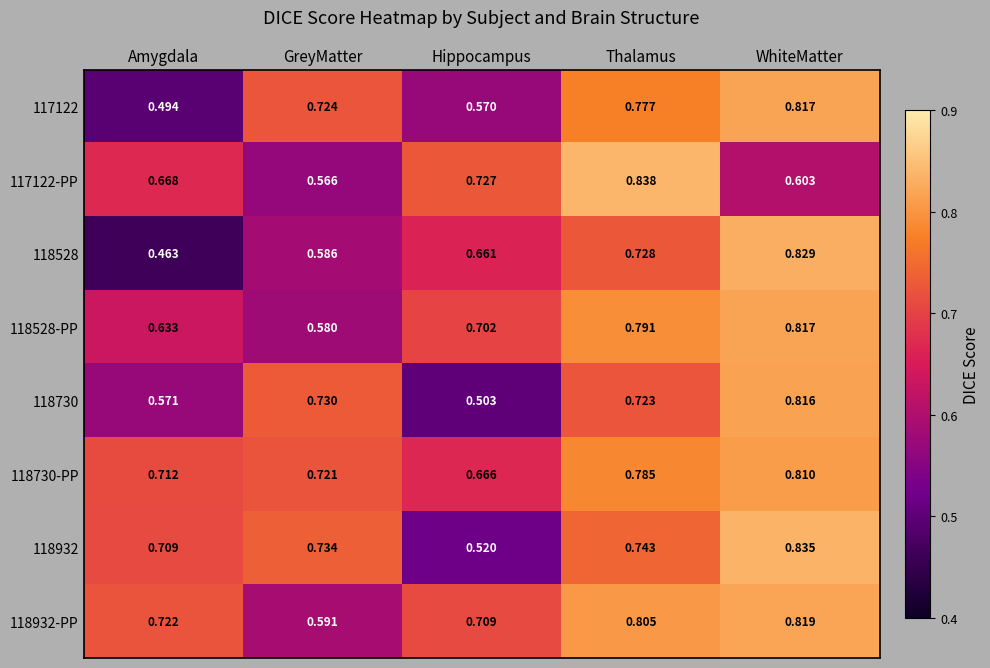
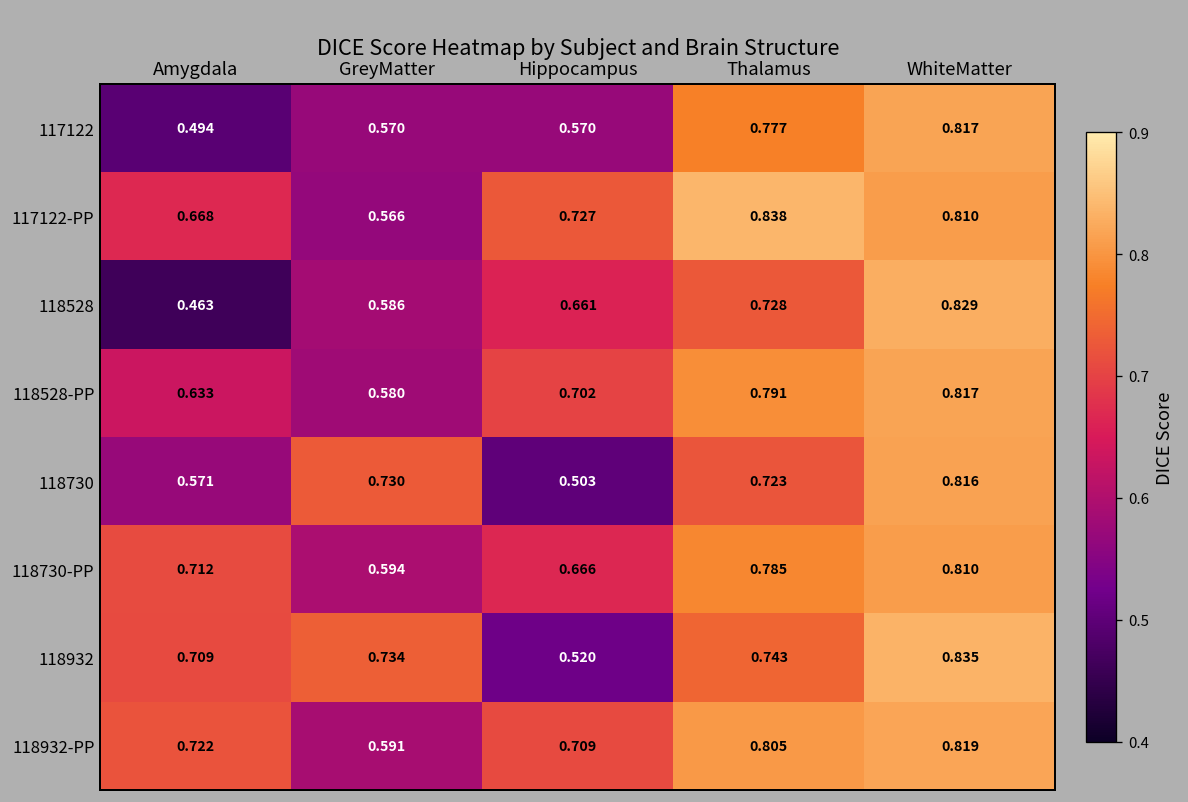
117122, GreyMatter: 0.724 -> 0.570
117122-PP, WhiteMatter: 0.603 -> 0.810
118730-PP, GreyMatter: 0.721 -> 0.594
